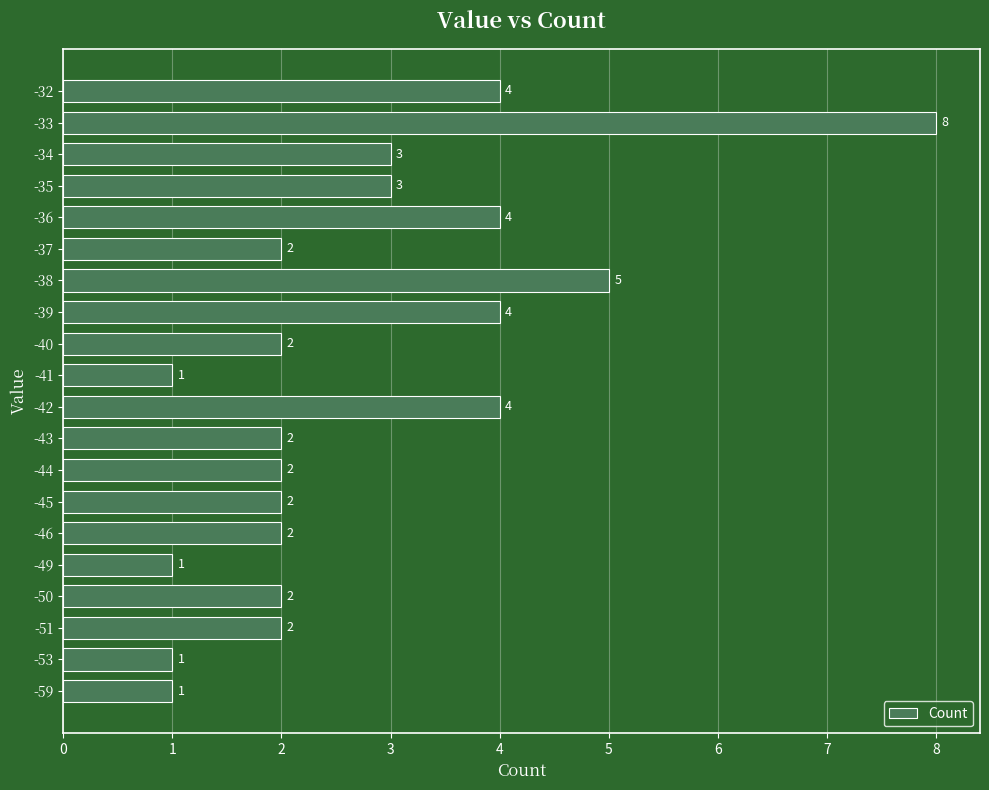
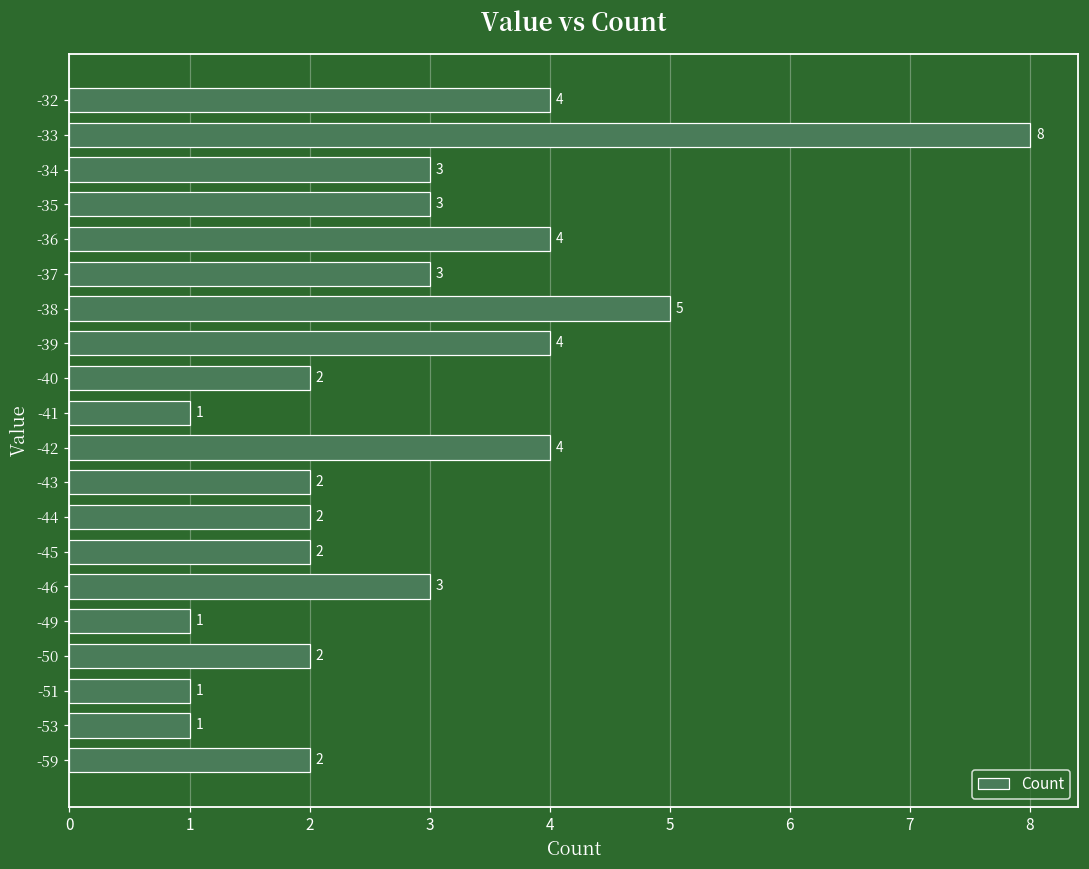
-37: 2 -> 3
-46: 2 -> 3
-51: 2 -> 1
-59: 1 -> 2
